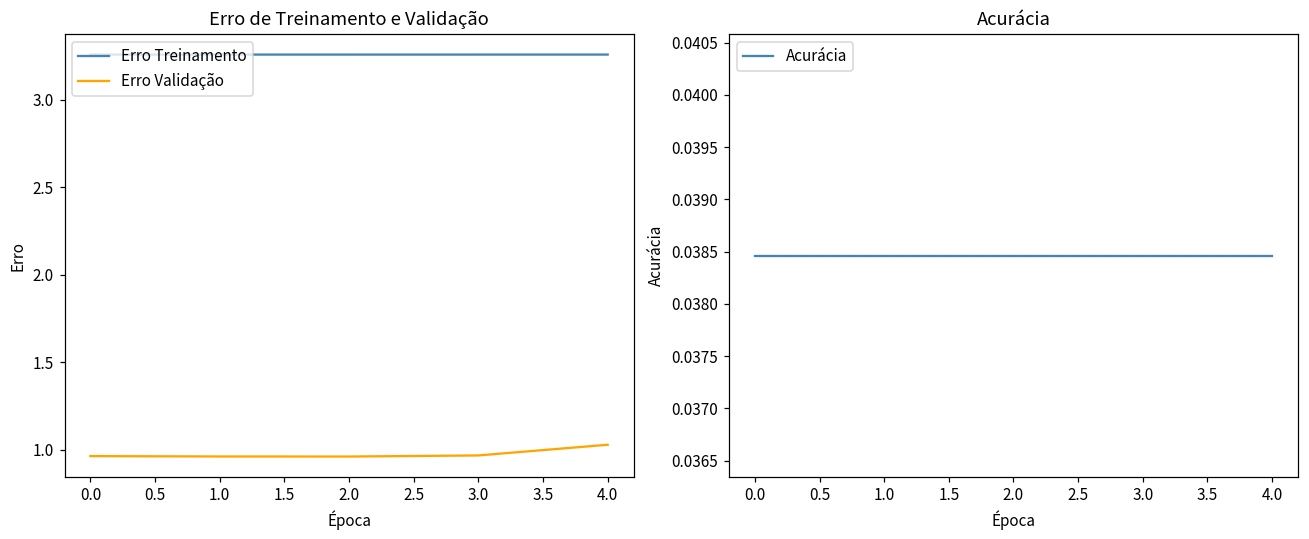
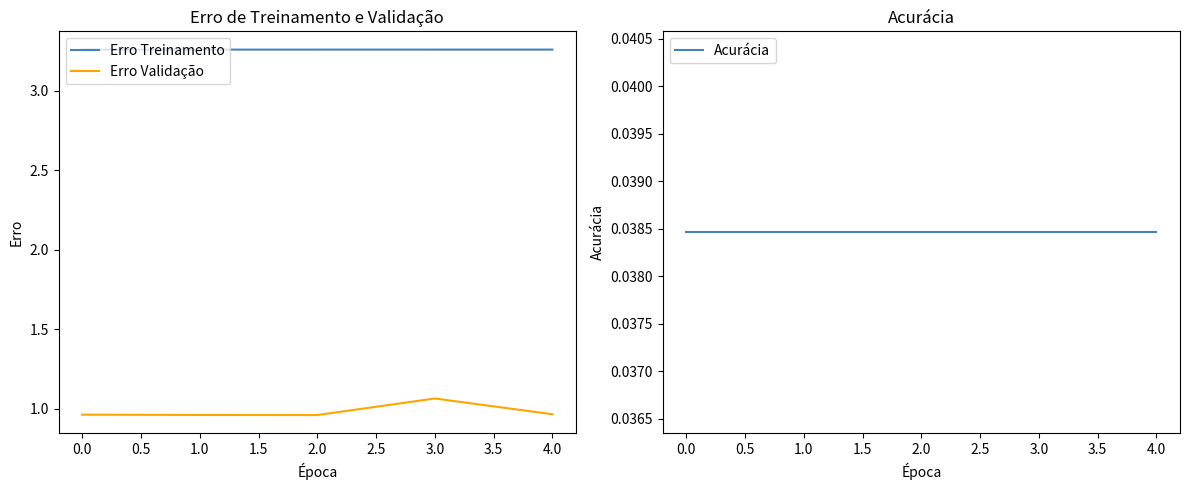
Erro de Treinamento e Validação, Erro Validação, 3.0: 0.97 -> 1.07
Erro de Treinamento e Validação, Erro Validação, 4.0: 1.03 -> 0.97
